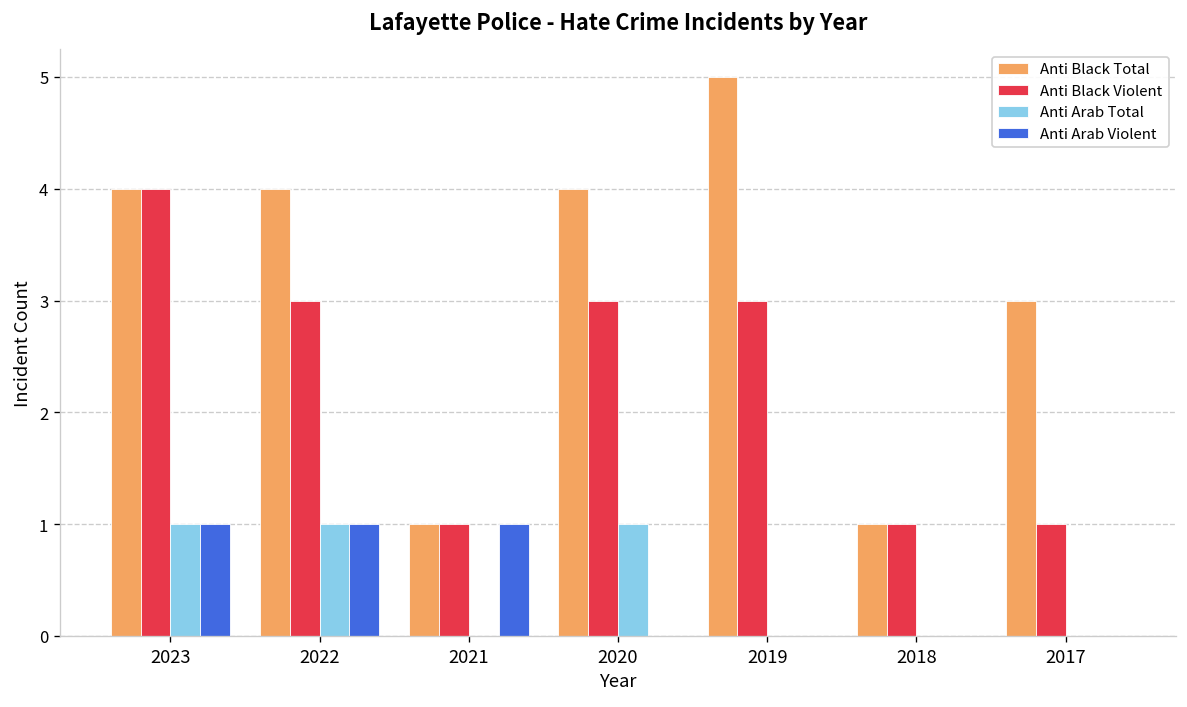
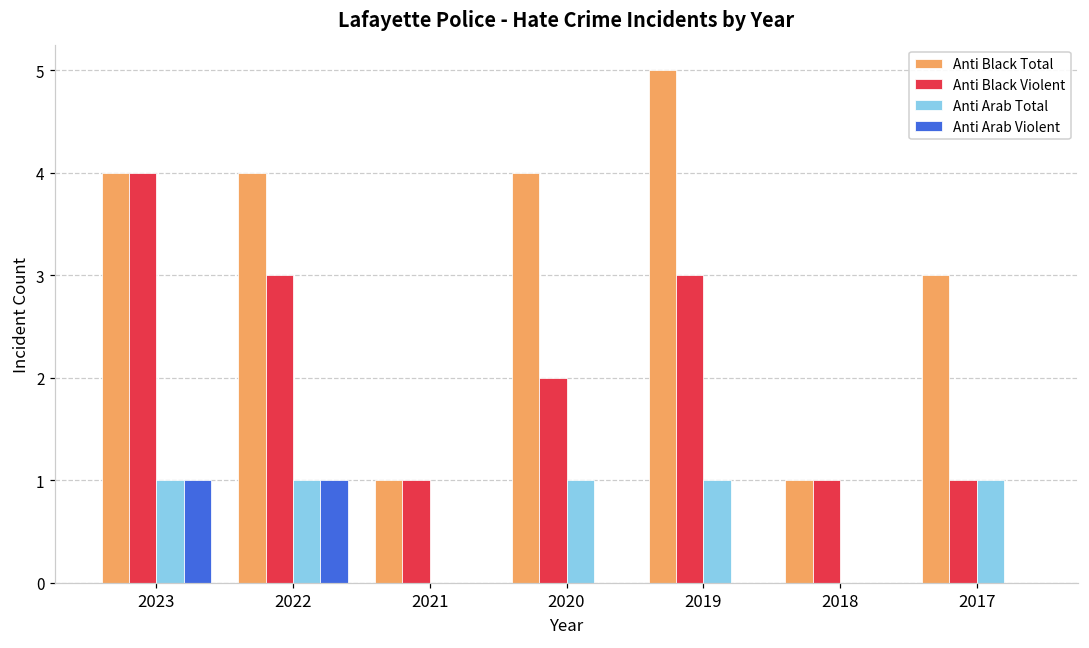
Anti Arab Violent, 2021: 1 -> 0
Anti Black Violent, 2020: 3 -> 2
Anti Arab Total, 2019: 0 -> 1
Anti Arab Total, 2017: 0 -> 1
